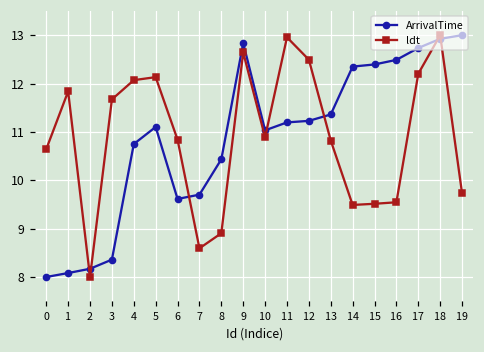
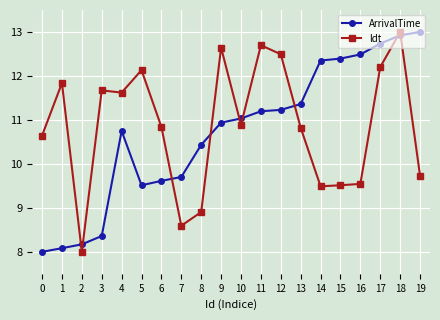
ldt, 4: 12.1 -> 11.6
ArrivalTime, 5: 11.1 -> 9.5
ArrivalTime, 9: 12.8 -> 10.9
ldt, 11: 13.0 -> 12.7
